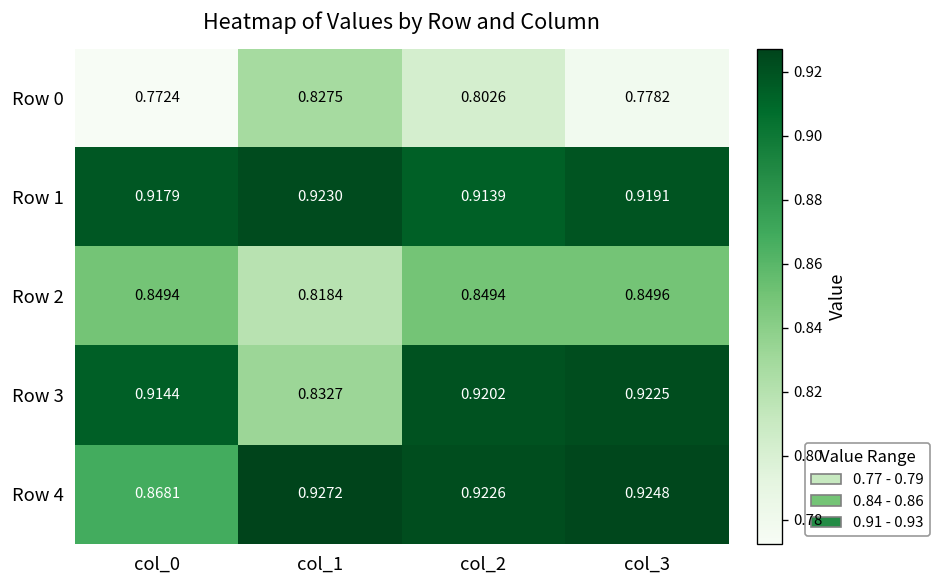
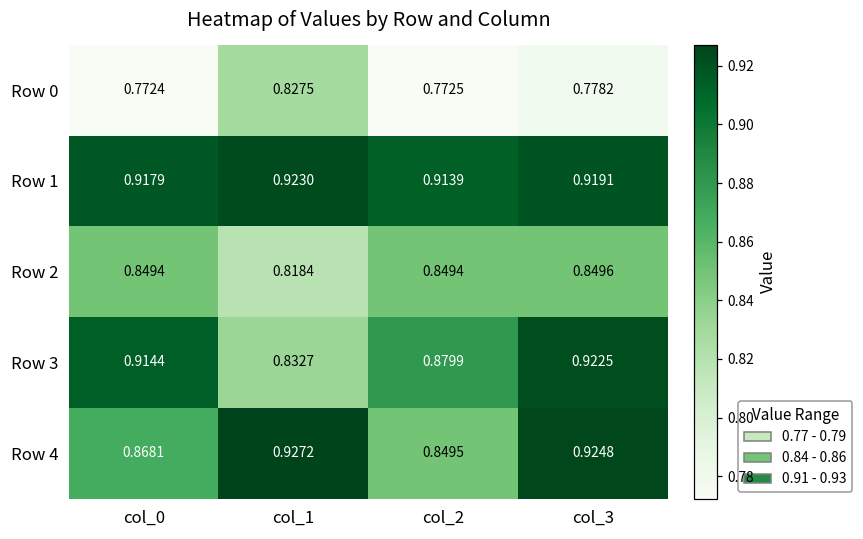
Row 0, col_2: 0.8026 -> 0.7725
Row 3, col_2: 0.9202 -> 0.8799
Row 4, col_2: 0.9226 -> 0.8495
